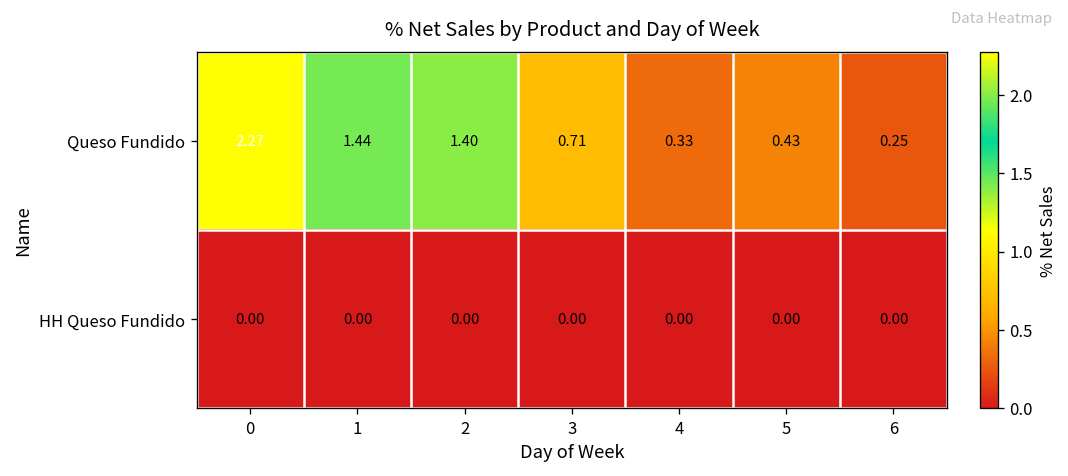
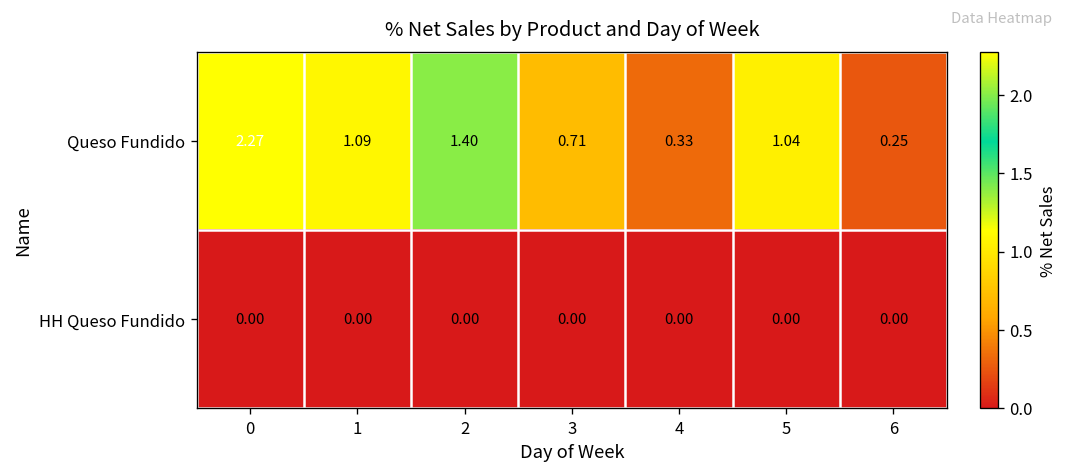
Queso Fundido, 1: 1.44 -> 1.09
Queso Fundido, 5: 0.43 -> 1.04
